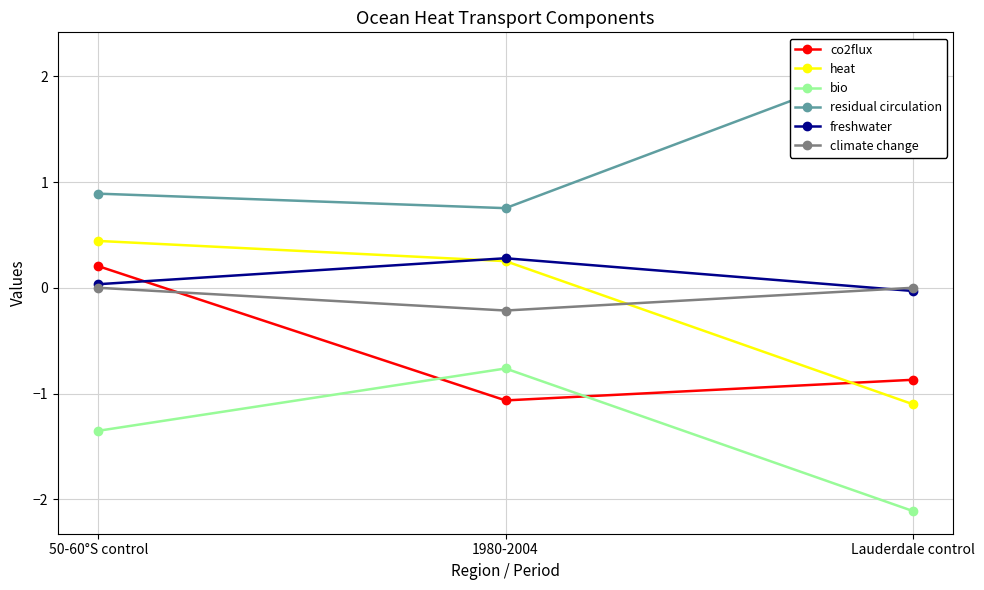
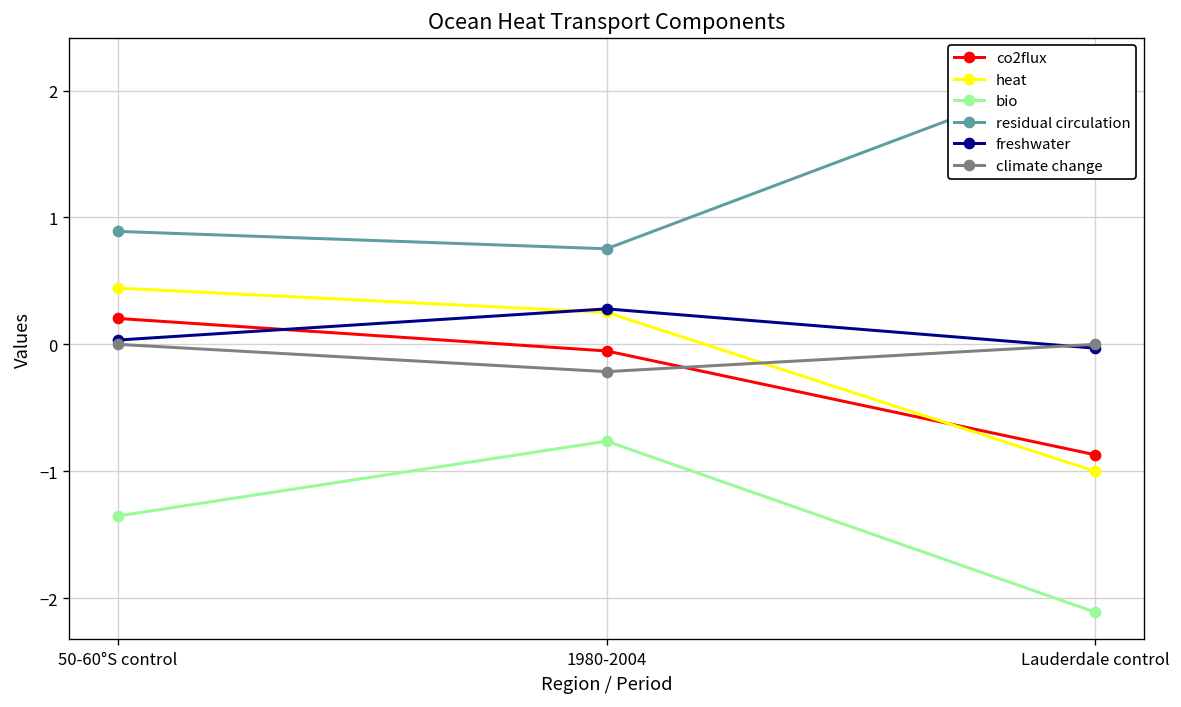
co2flux, 1980-2004: -1.07 -> -0.05
heat, Lauderdale control: -1.1 -> -1.0
